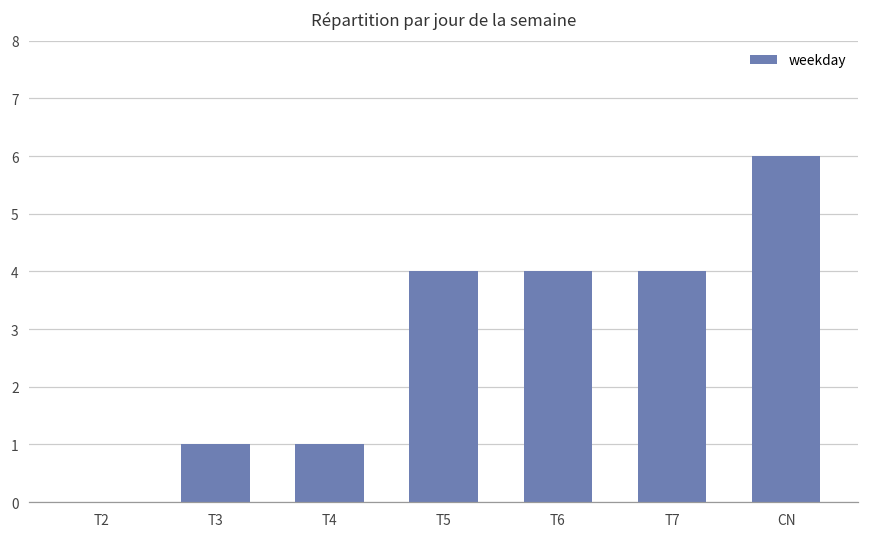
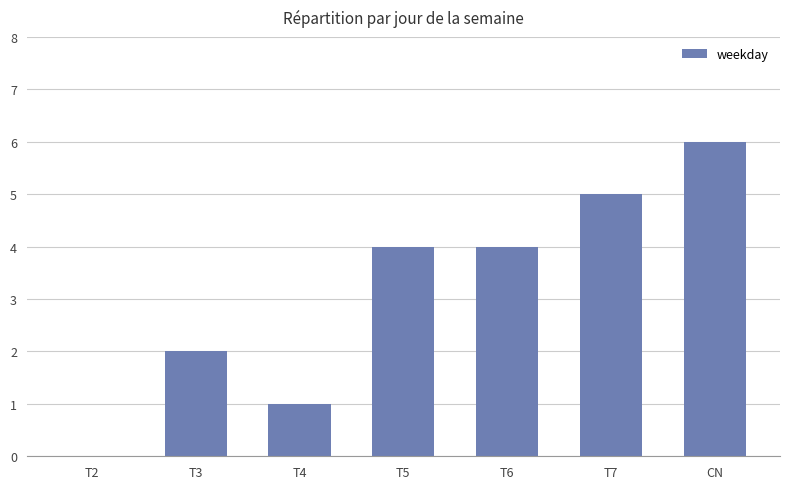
T3: 1 -> 2
T7: 4 -> 5
